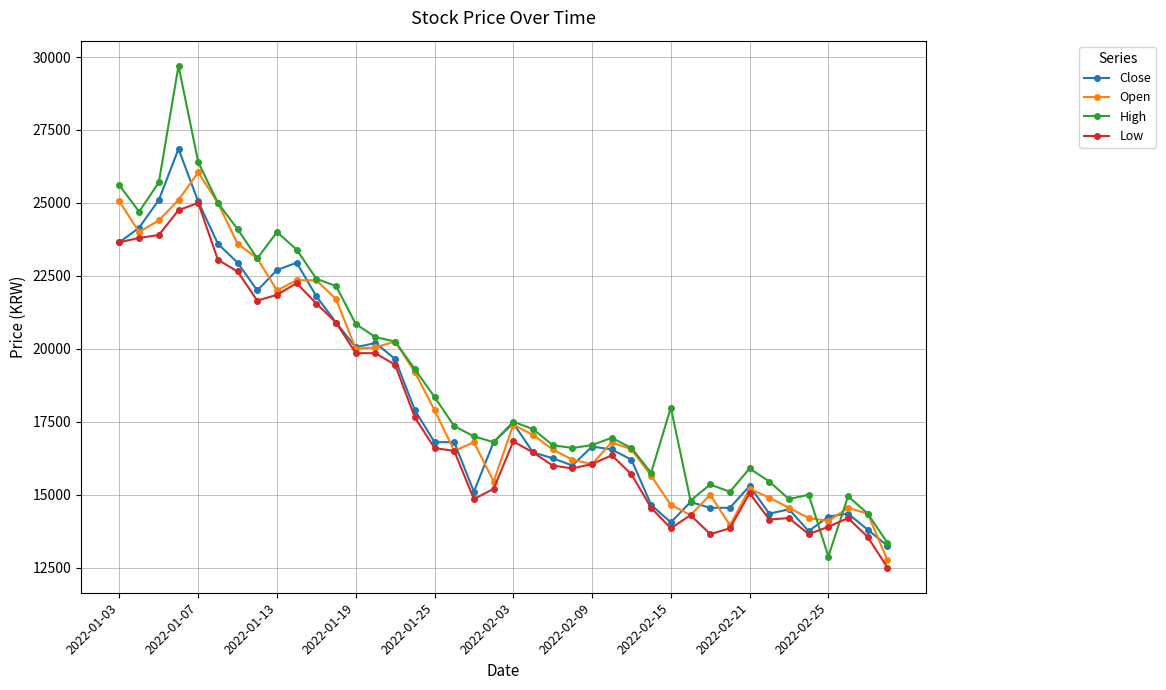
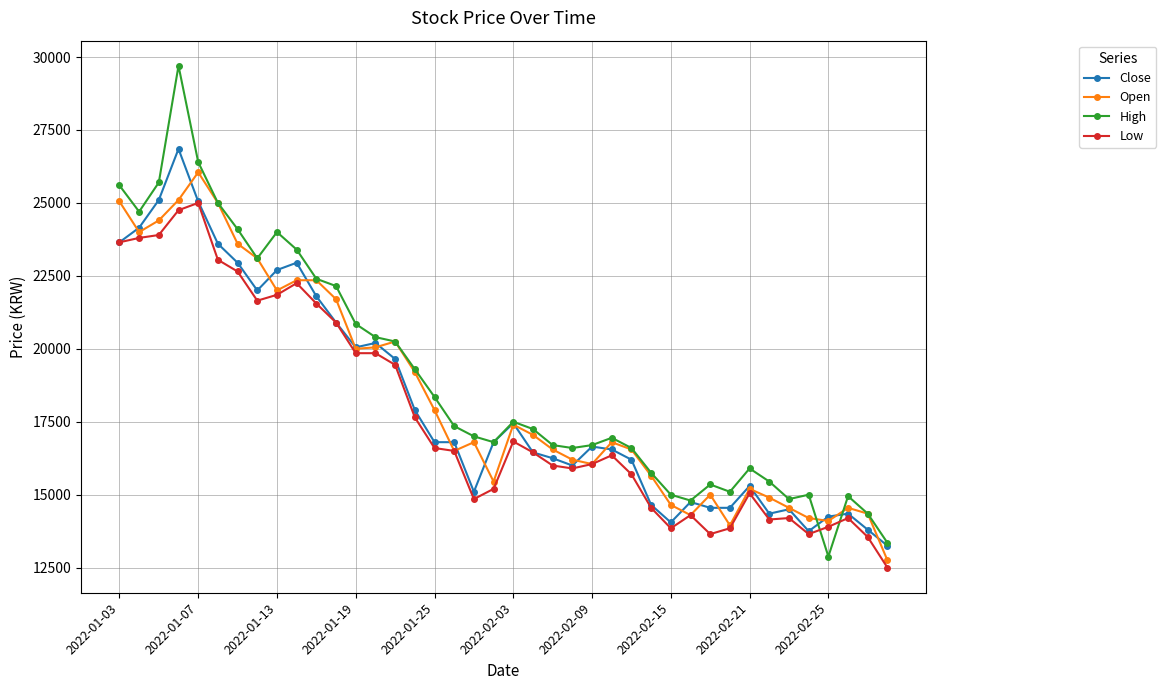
High, 2022-02-15: 18000 -> 15000
